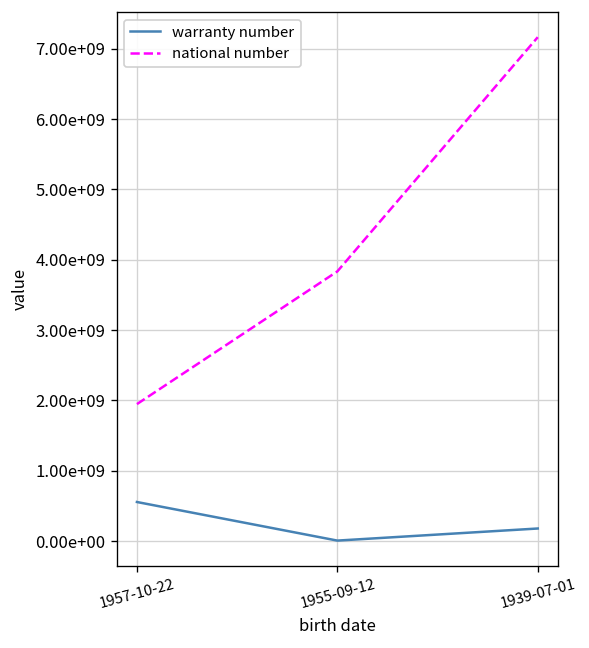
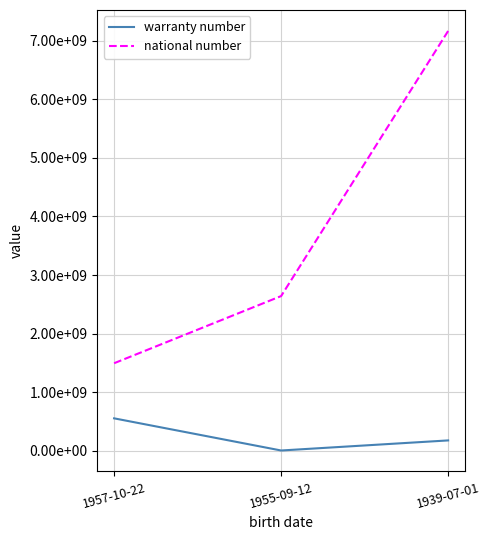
national number, 1957-10-22: 1900000000 -> 1500000000
national number, 1955-09-12: 3800000000 -> 2600000000
